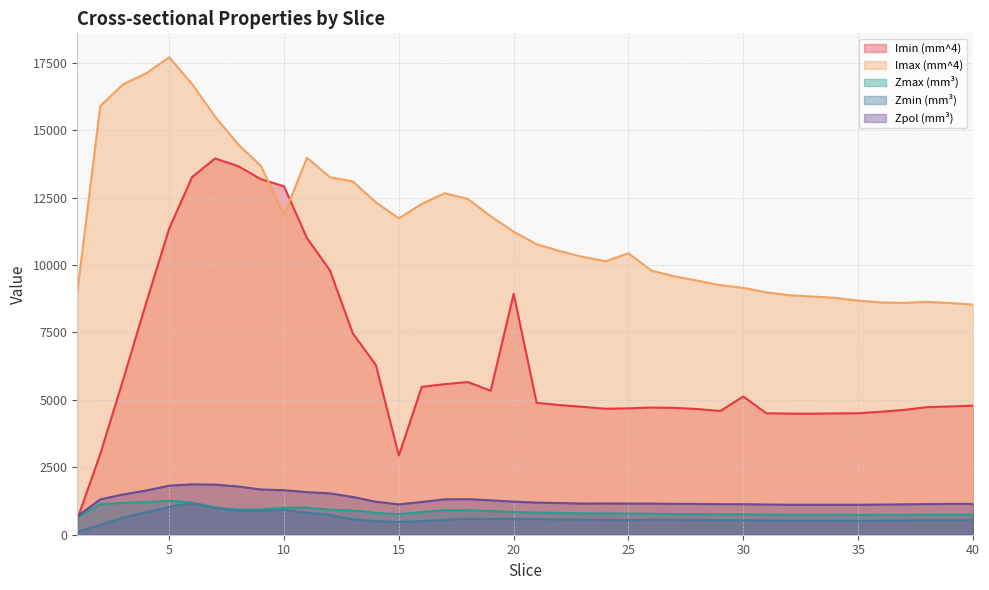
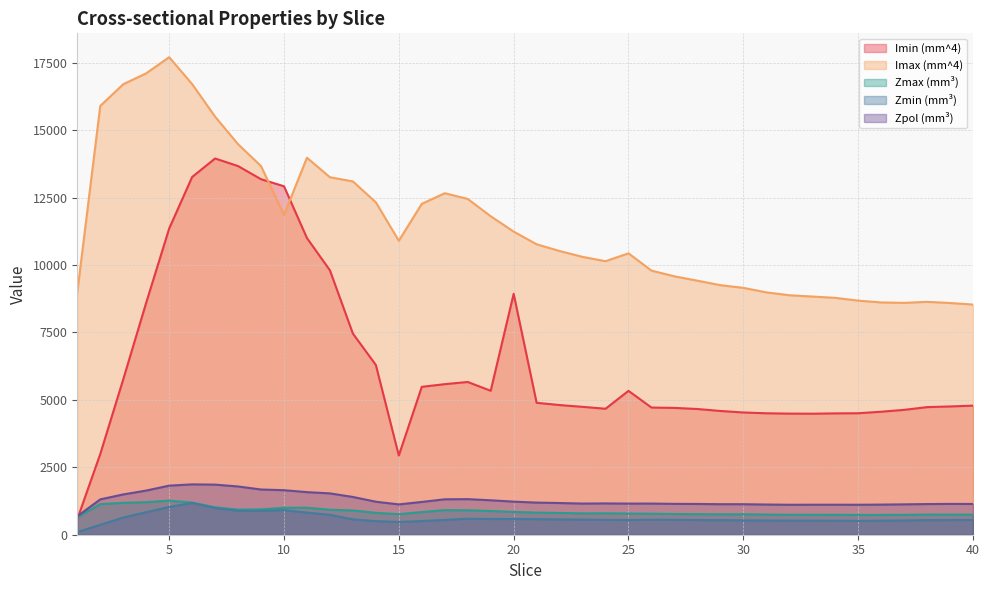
Imax (mm^4), 15: 11700 -> 10900
Imin (mm^4), 25: 4700 -> 5300
Imin (mm^4), 30: 5100 -> 4500
